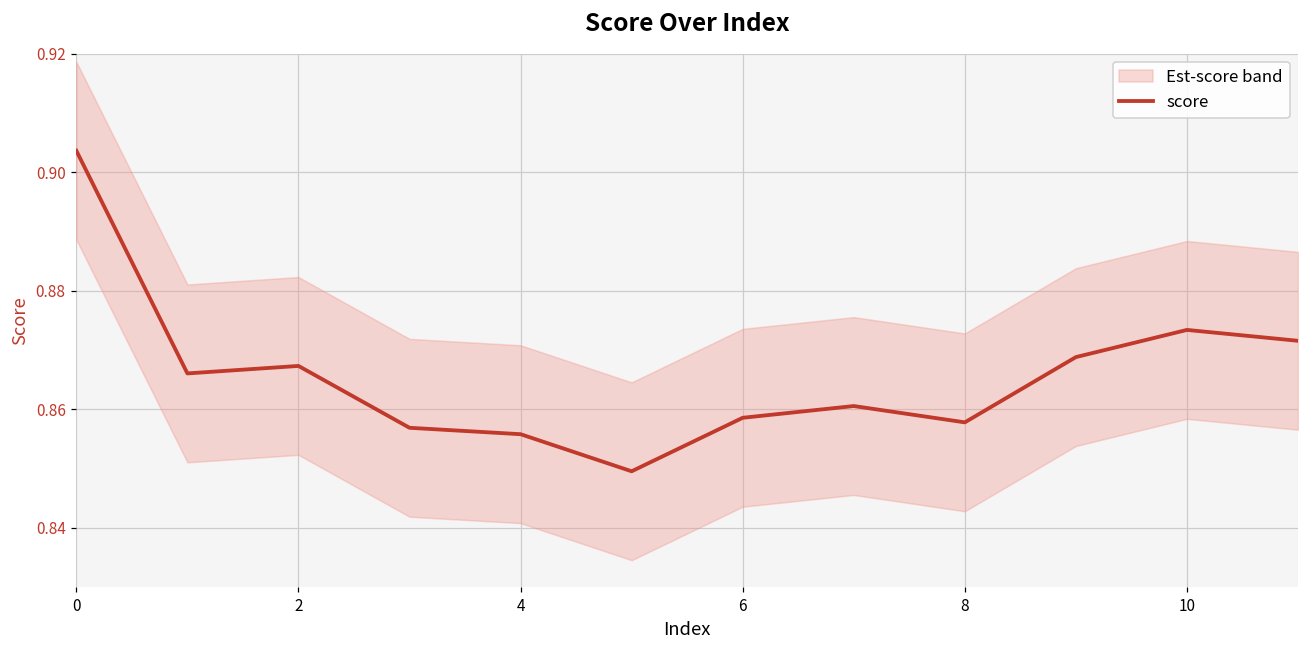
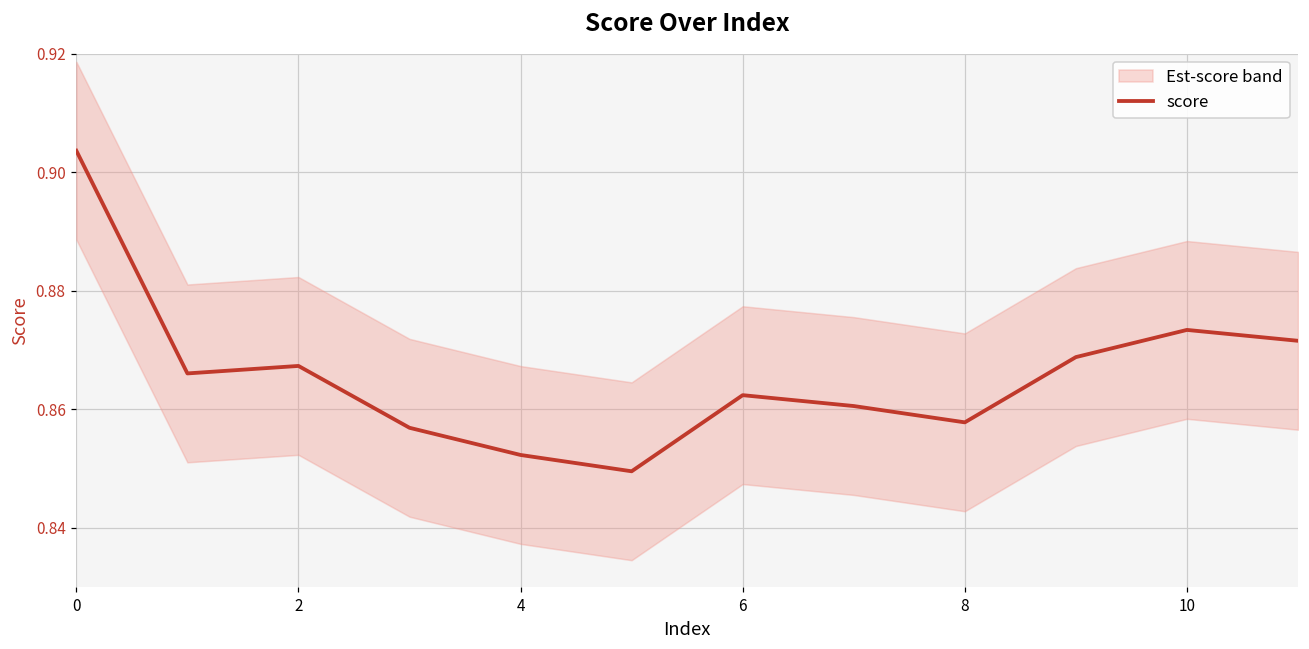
score, 4: 0.856 -> 0.852
score, 6: 0.859 -> 0.862
